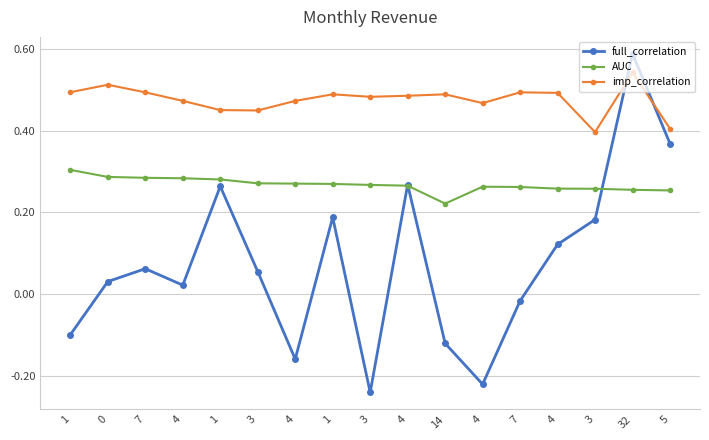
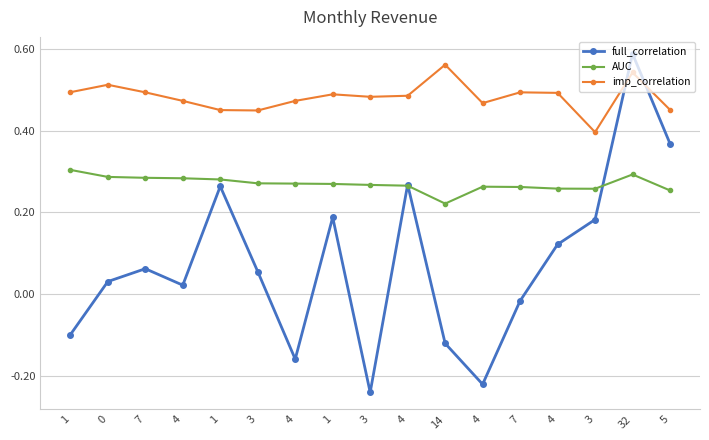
imp_correlation, 14: 0.49 -> 0.56
AUC, 32: 0.26 -> 0.29
imp_correlation, 5: 0.41 -> 0.45
